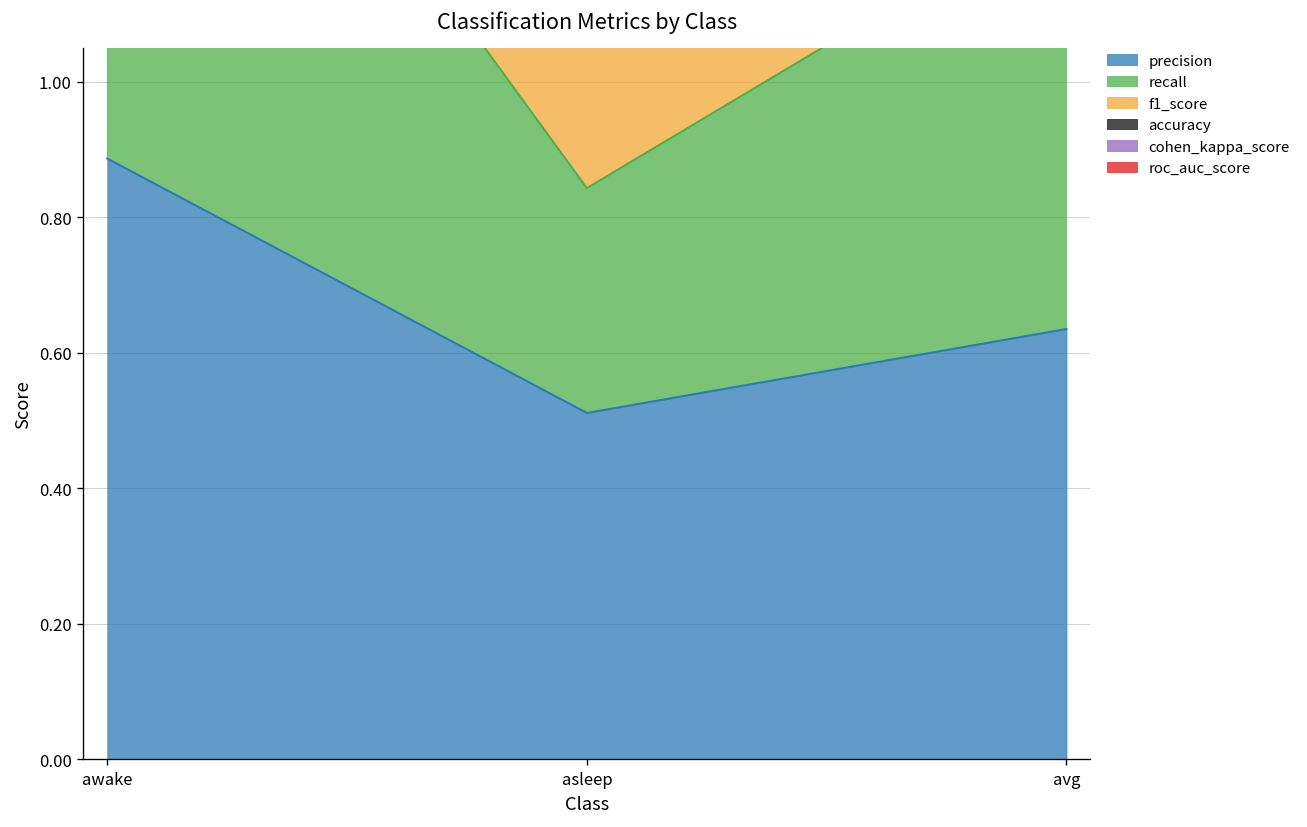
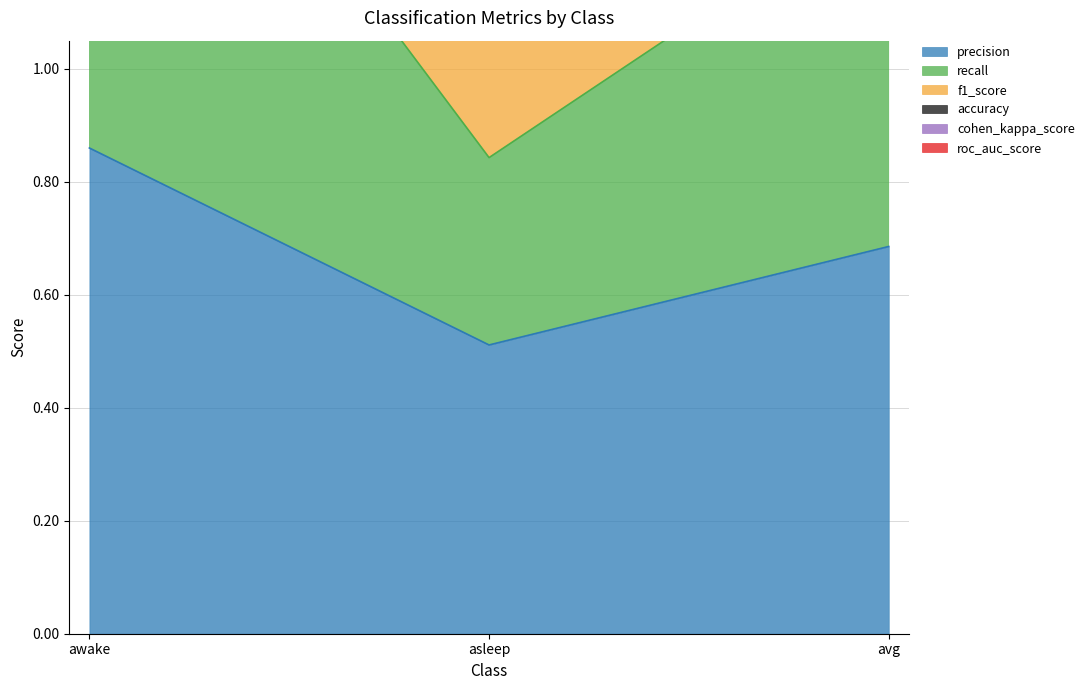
precision, awake: 0.89 -> 0.86
precision, avg: 0.64 -> 0.69
